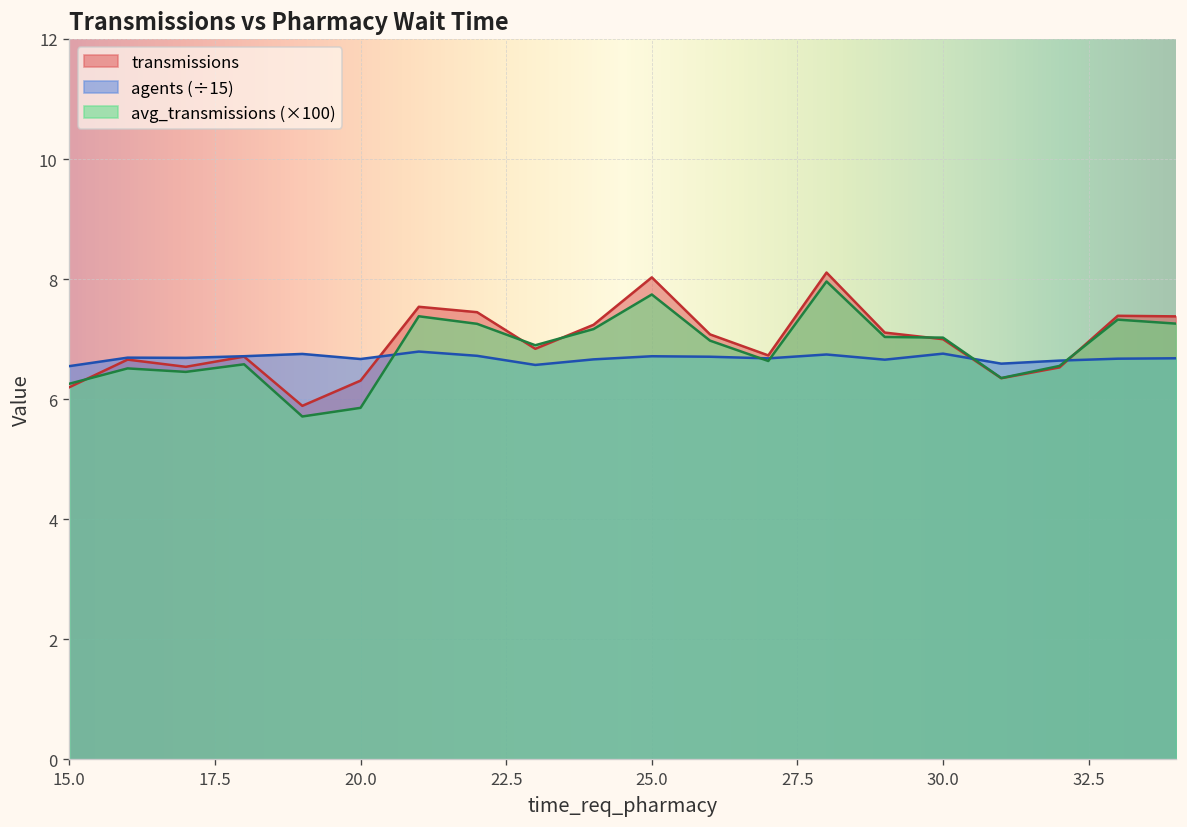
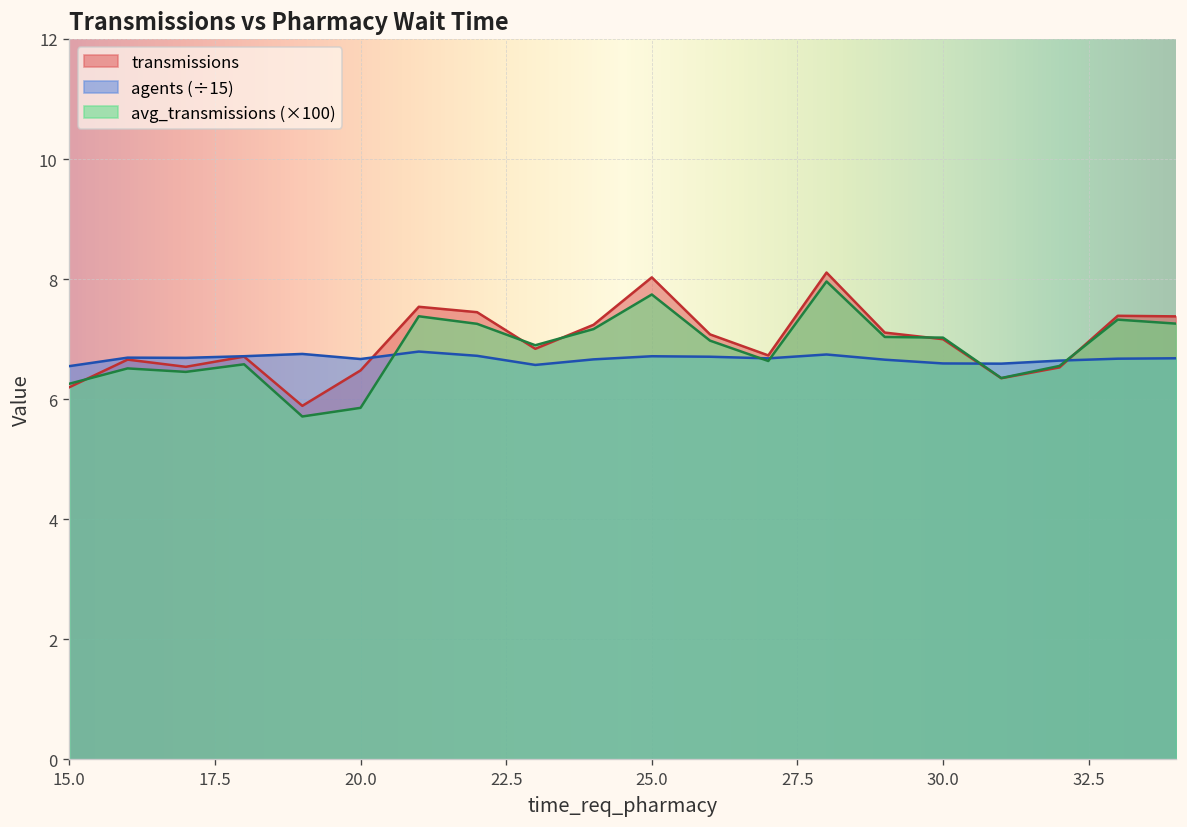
transmissions, 20.0: 6.3 -> 6.5
agents (÷15), 30.0: 6.8 -> 6.6
